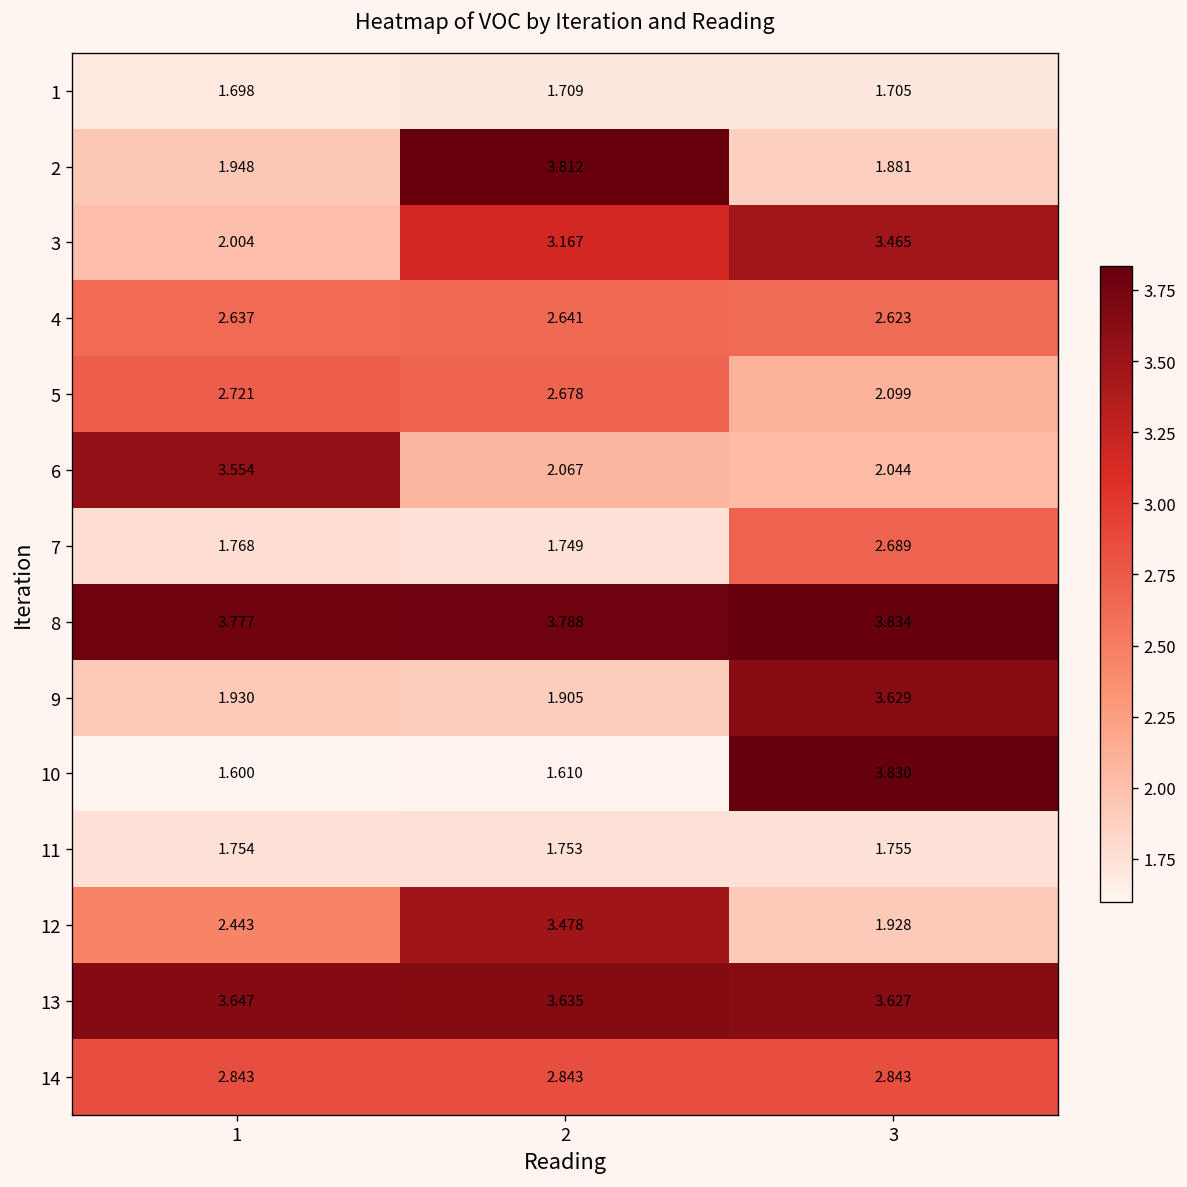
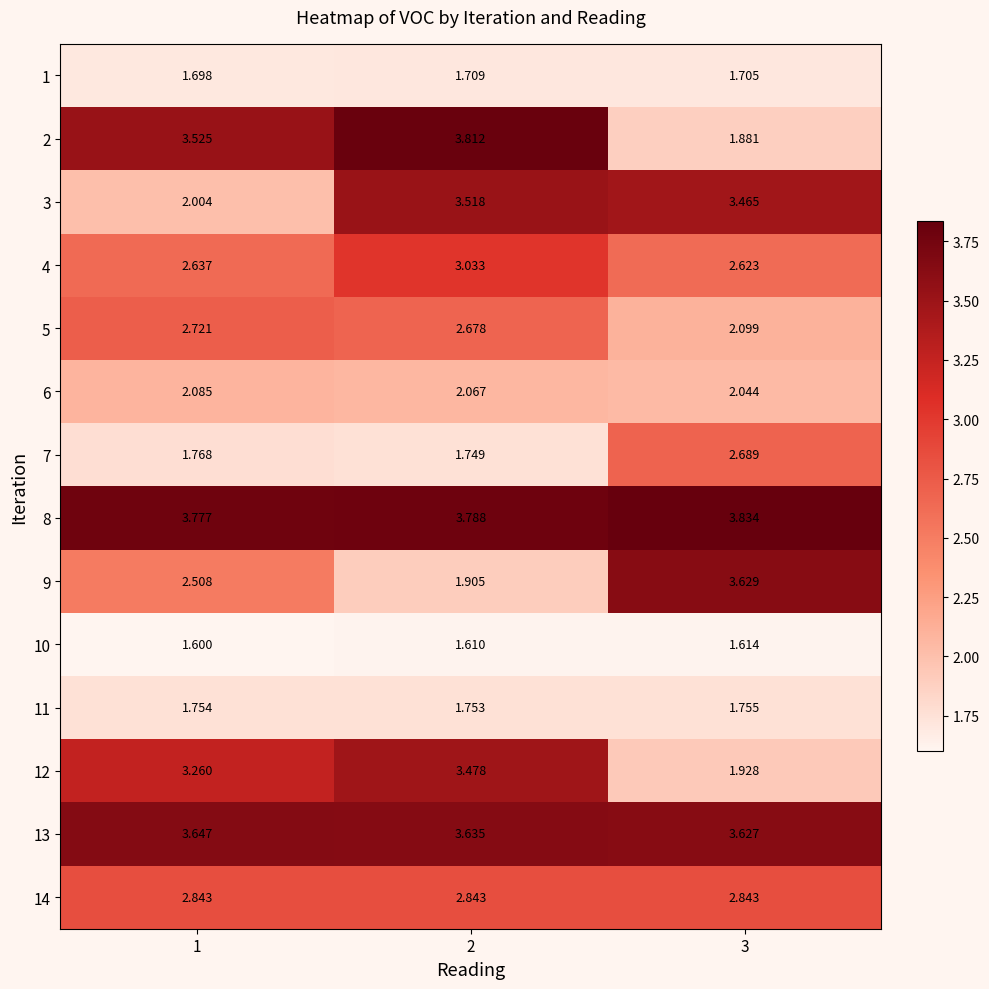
2, 1: 1.948 -> 3.525
3, 2: 3.167 -> 3.518
4, 2: 2.641 -> 3.033
6, 1: 3.554 -> 2.085
9, 1: 1.930 -> 2.508
10, 3: 3.830 -> 1.614
12, 1: 2.443 -> 3.260
